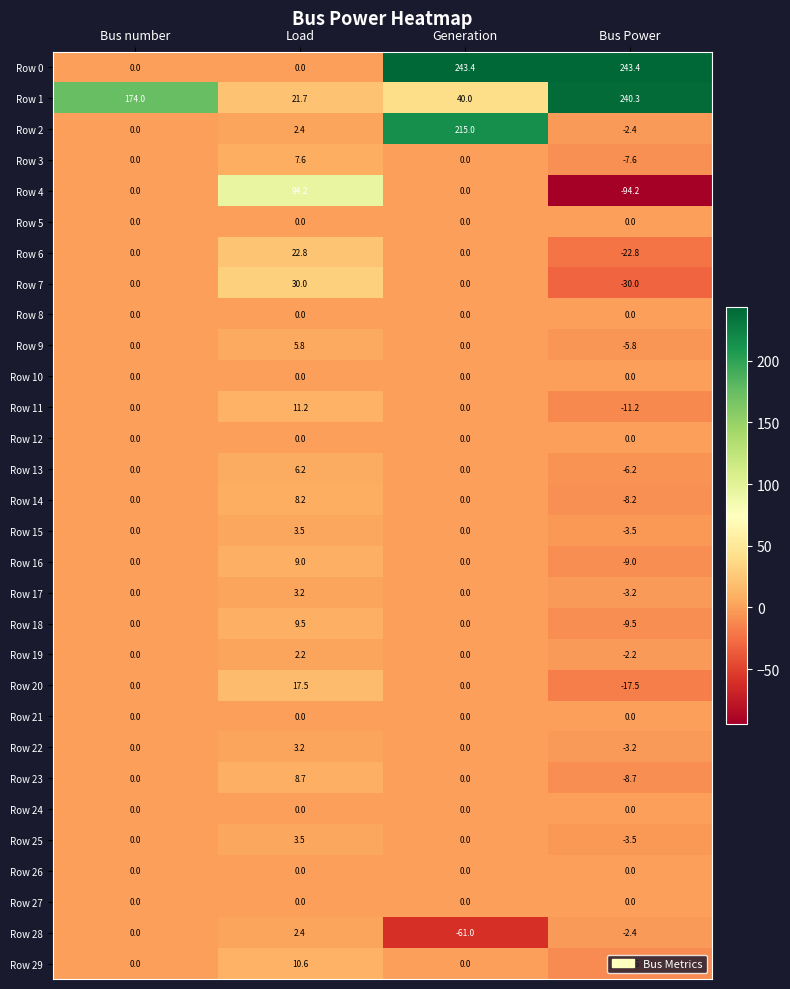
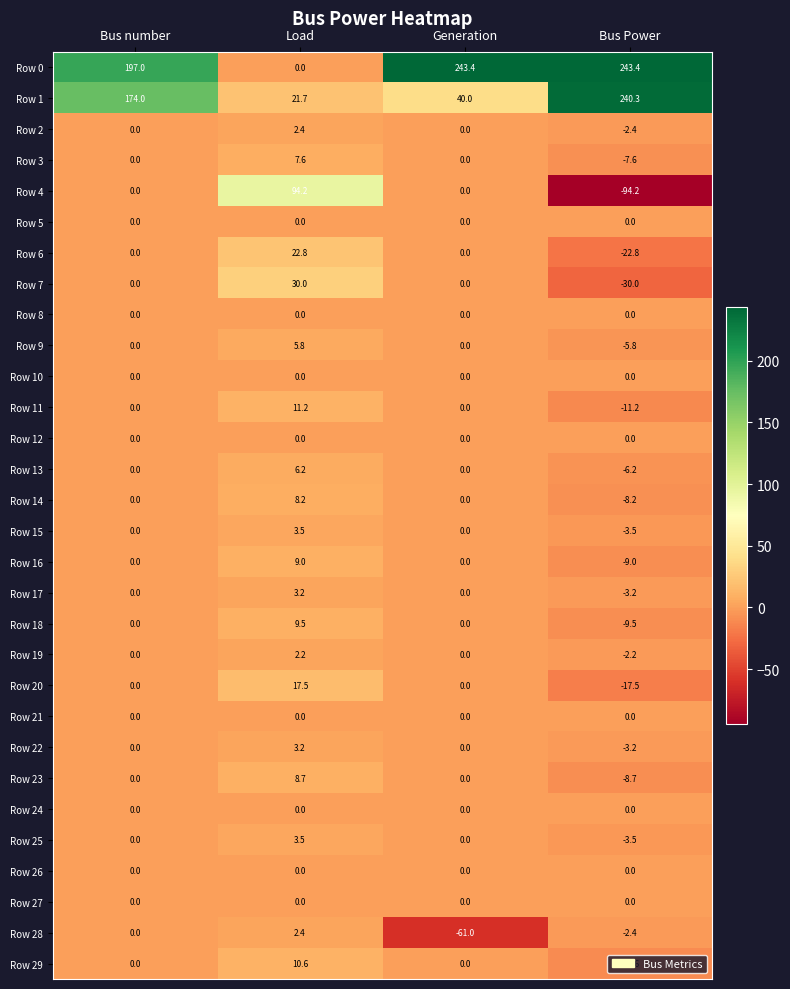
Row 0, Bus number: 0.0 -> 197.0
Row 2, Generation: 215.0 -> 0.0
